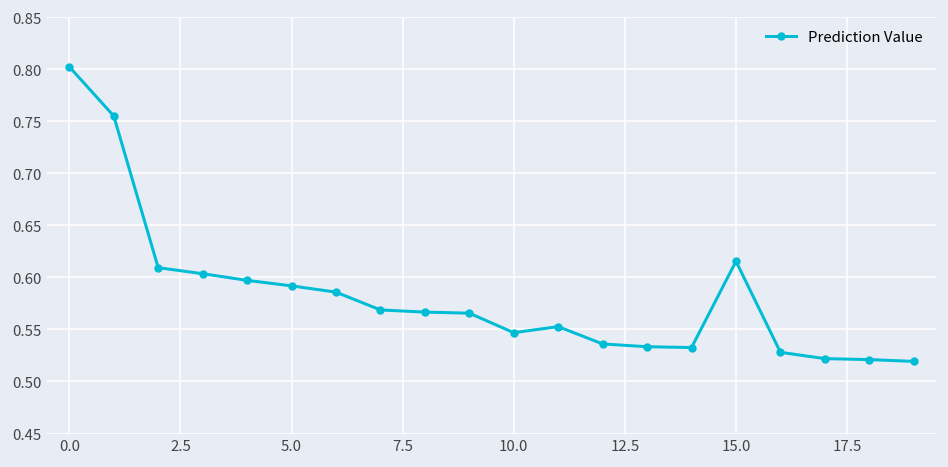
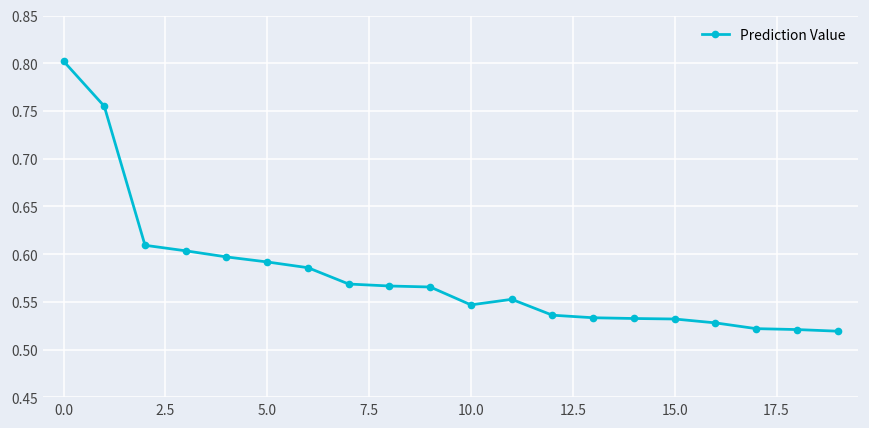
15.0: 0.62 -> 0.53
